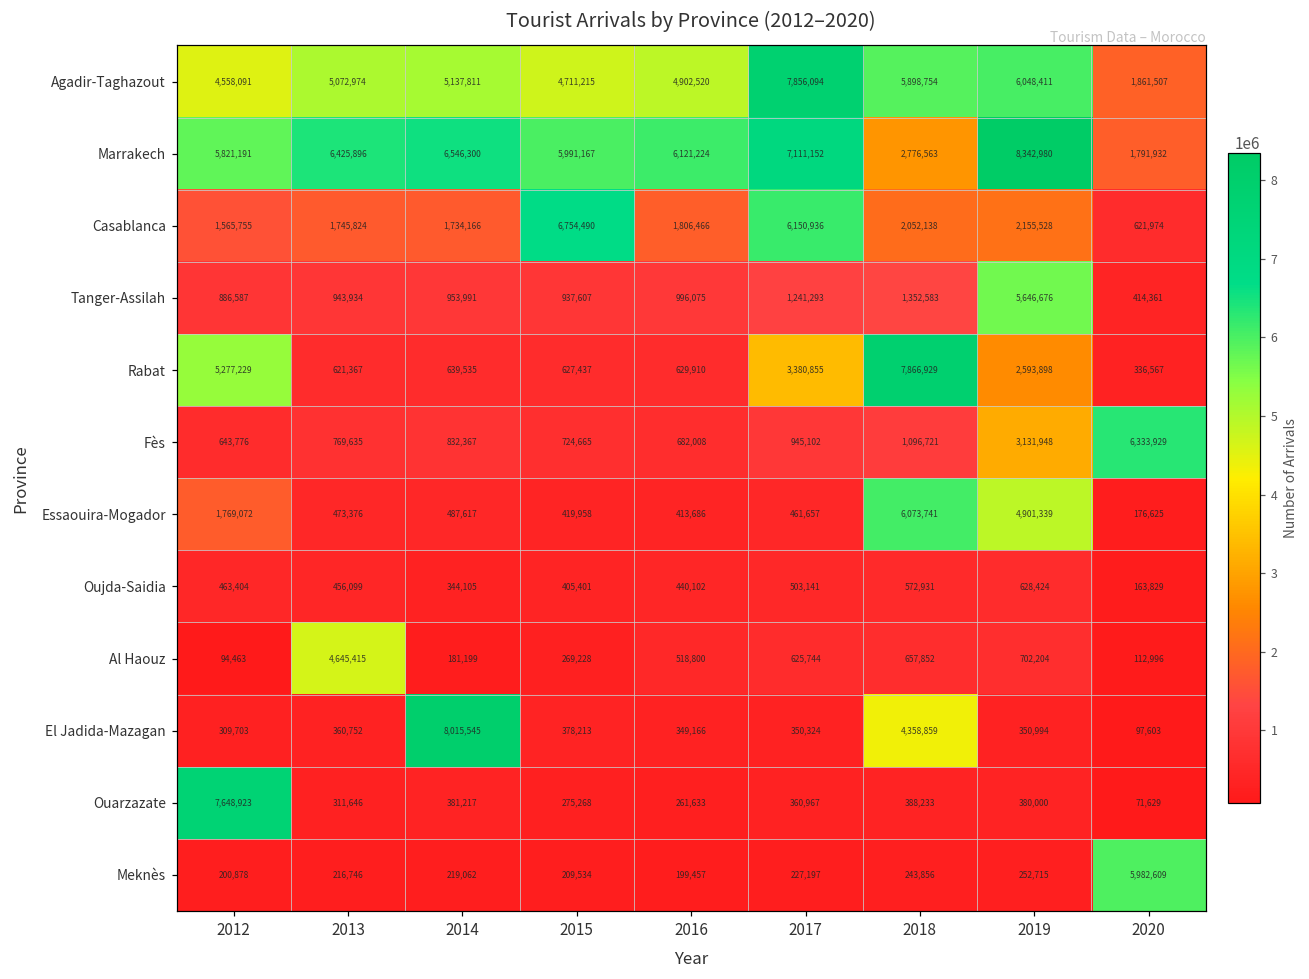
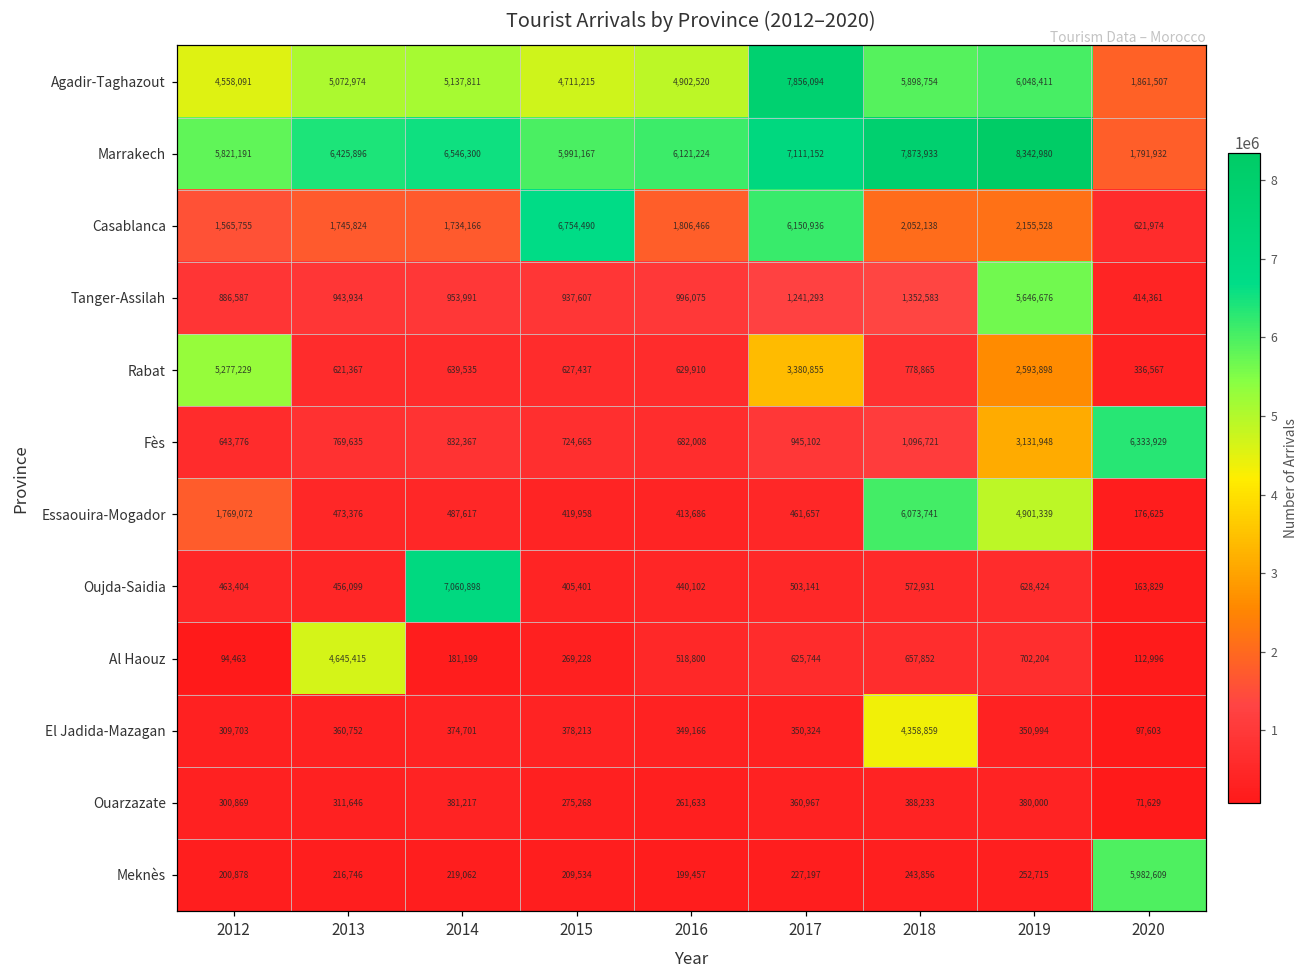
Marrakech, 2018: 2,776,563 -> 7,873,933
Rabat, 2018: 7,866,929 -> 778,865
Oujda-Saidia, 2014: 344,105 -> 7,060,898
El Jadida-Mazagan, 2014: 8,015,545 -> 374,701
Ouarzazate, 2012: 7,648,923 -> 300,869
